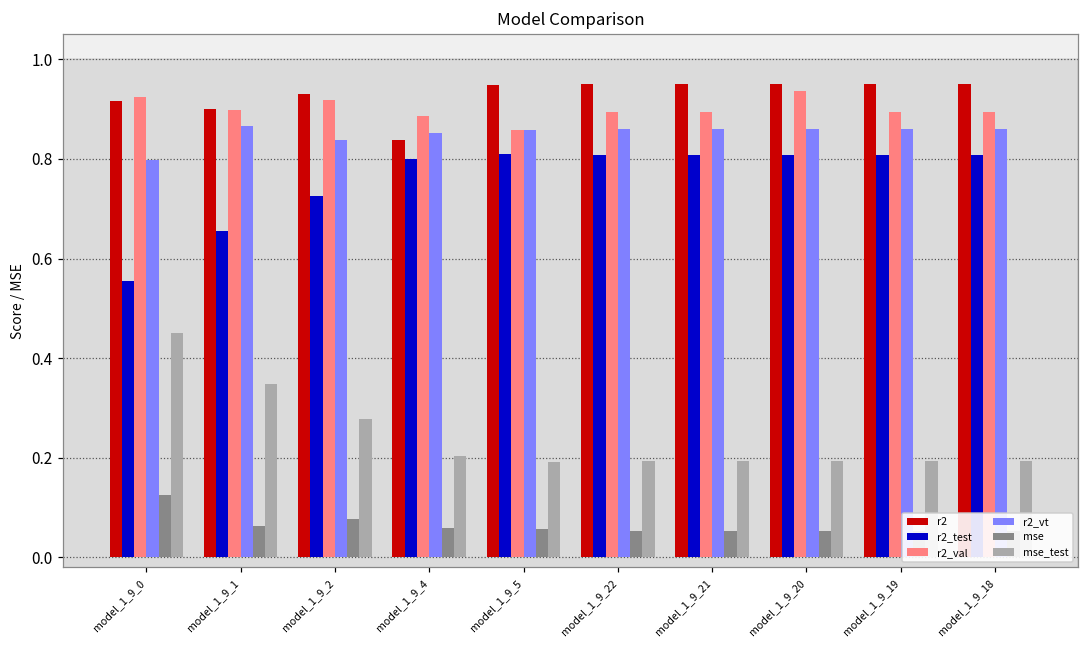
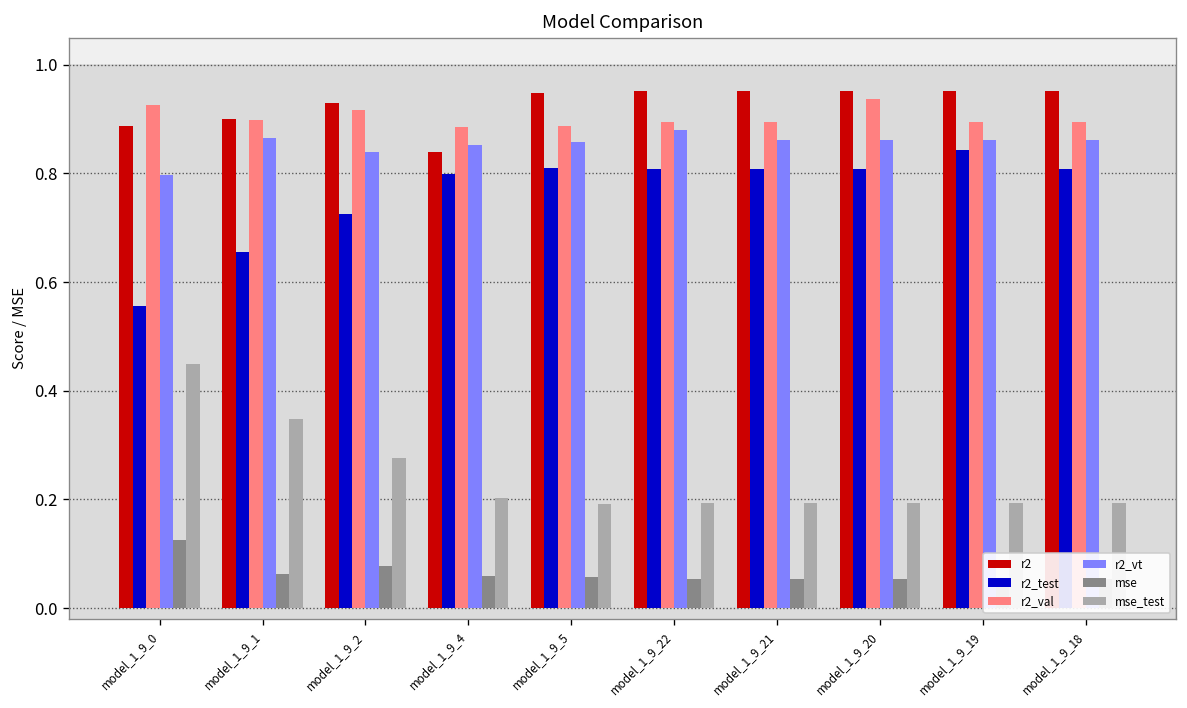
r2, model_1_9_0: 0.92 -> 0.89
r2_val, model_1_9_5: 0.86 -> 0.89
r2_vt, model_1_9_22: 0.86 -> 0.88
r2_test, model_1_9_19: 0.81 -> 0.84
